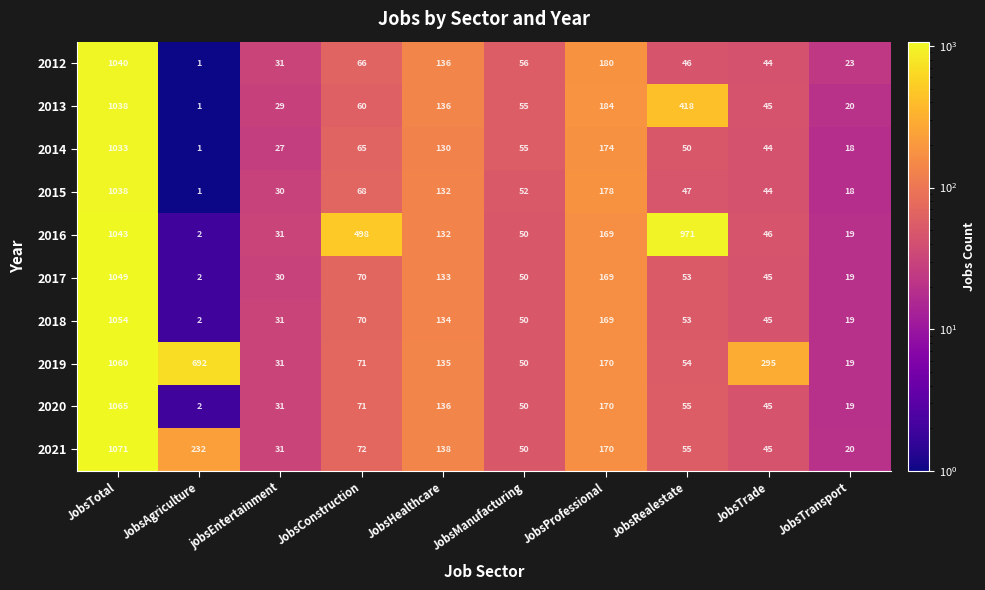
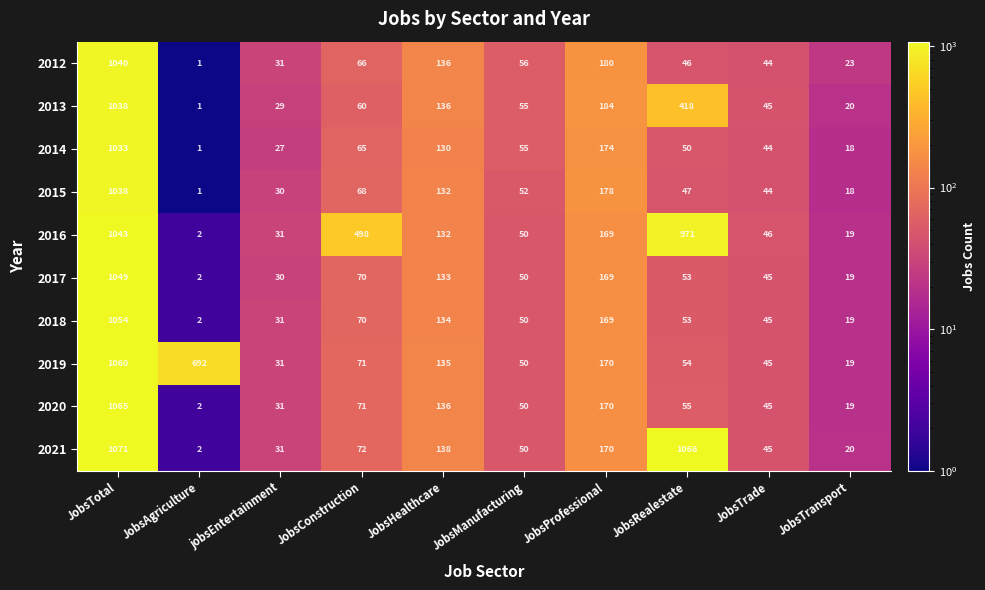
2019, JobsTrade: 295 -> 45
2021, JobsAgriculture: 232 -> 2
2021, JobsRealestate: 55 -> 1066
